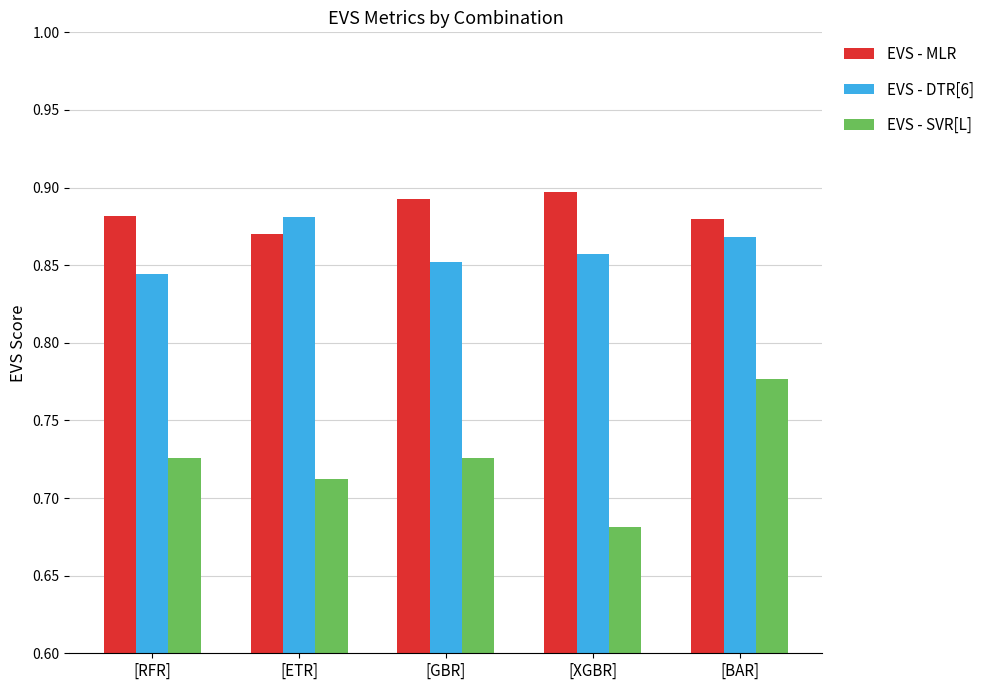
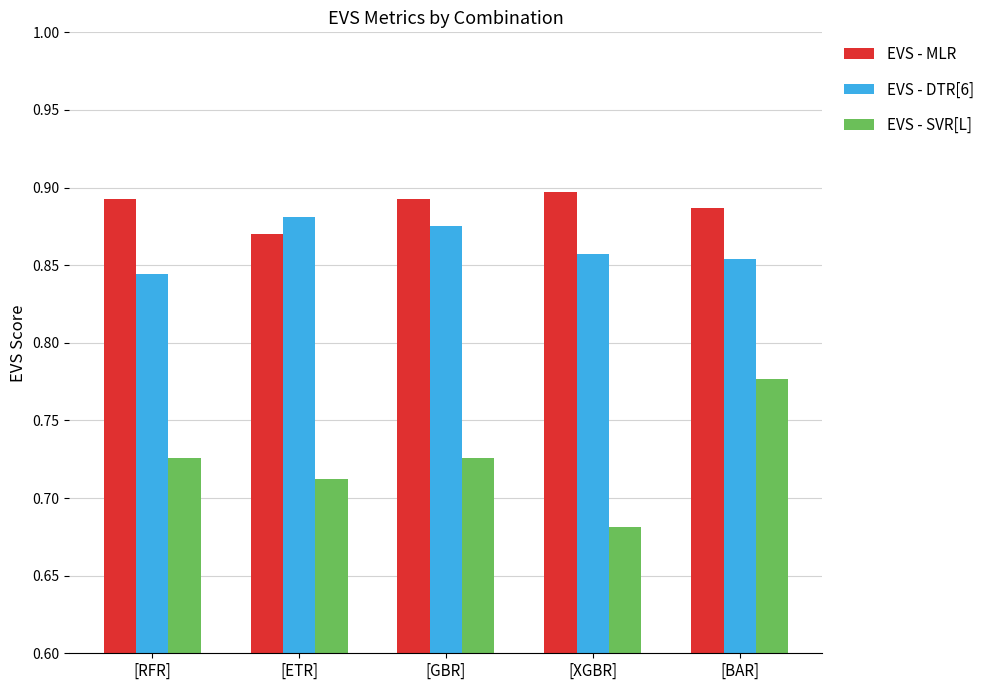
EVS - MLR, [RFR]: 0.882 -> 0.892
EVS - DTR[6], [GBR]: 0.852 -> 0.875
EVS - MLR, [BAR]: 0.880 -> 0.887
EVS - DTR[6], [BAR]: 0.868 -> 0.854
